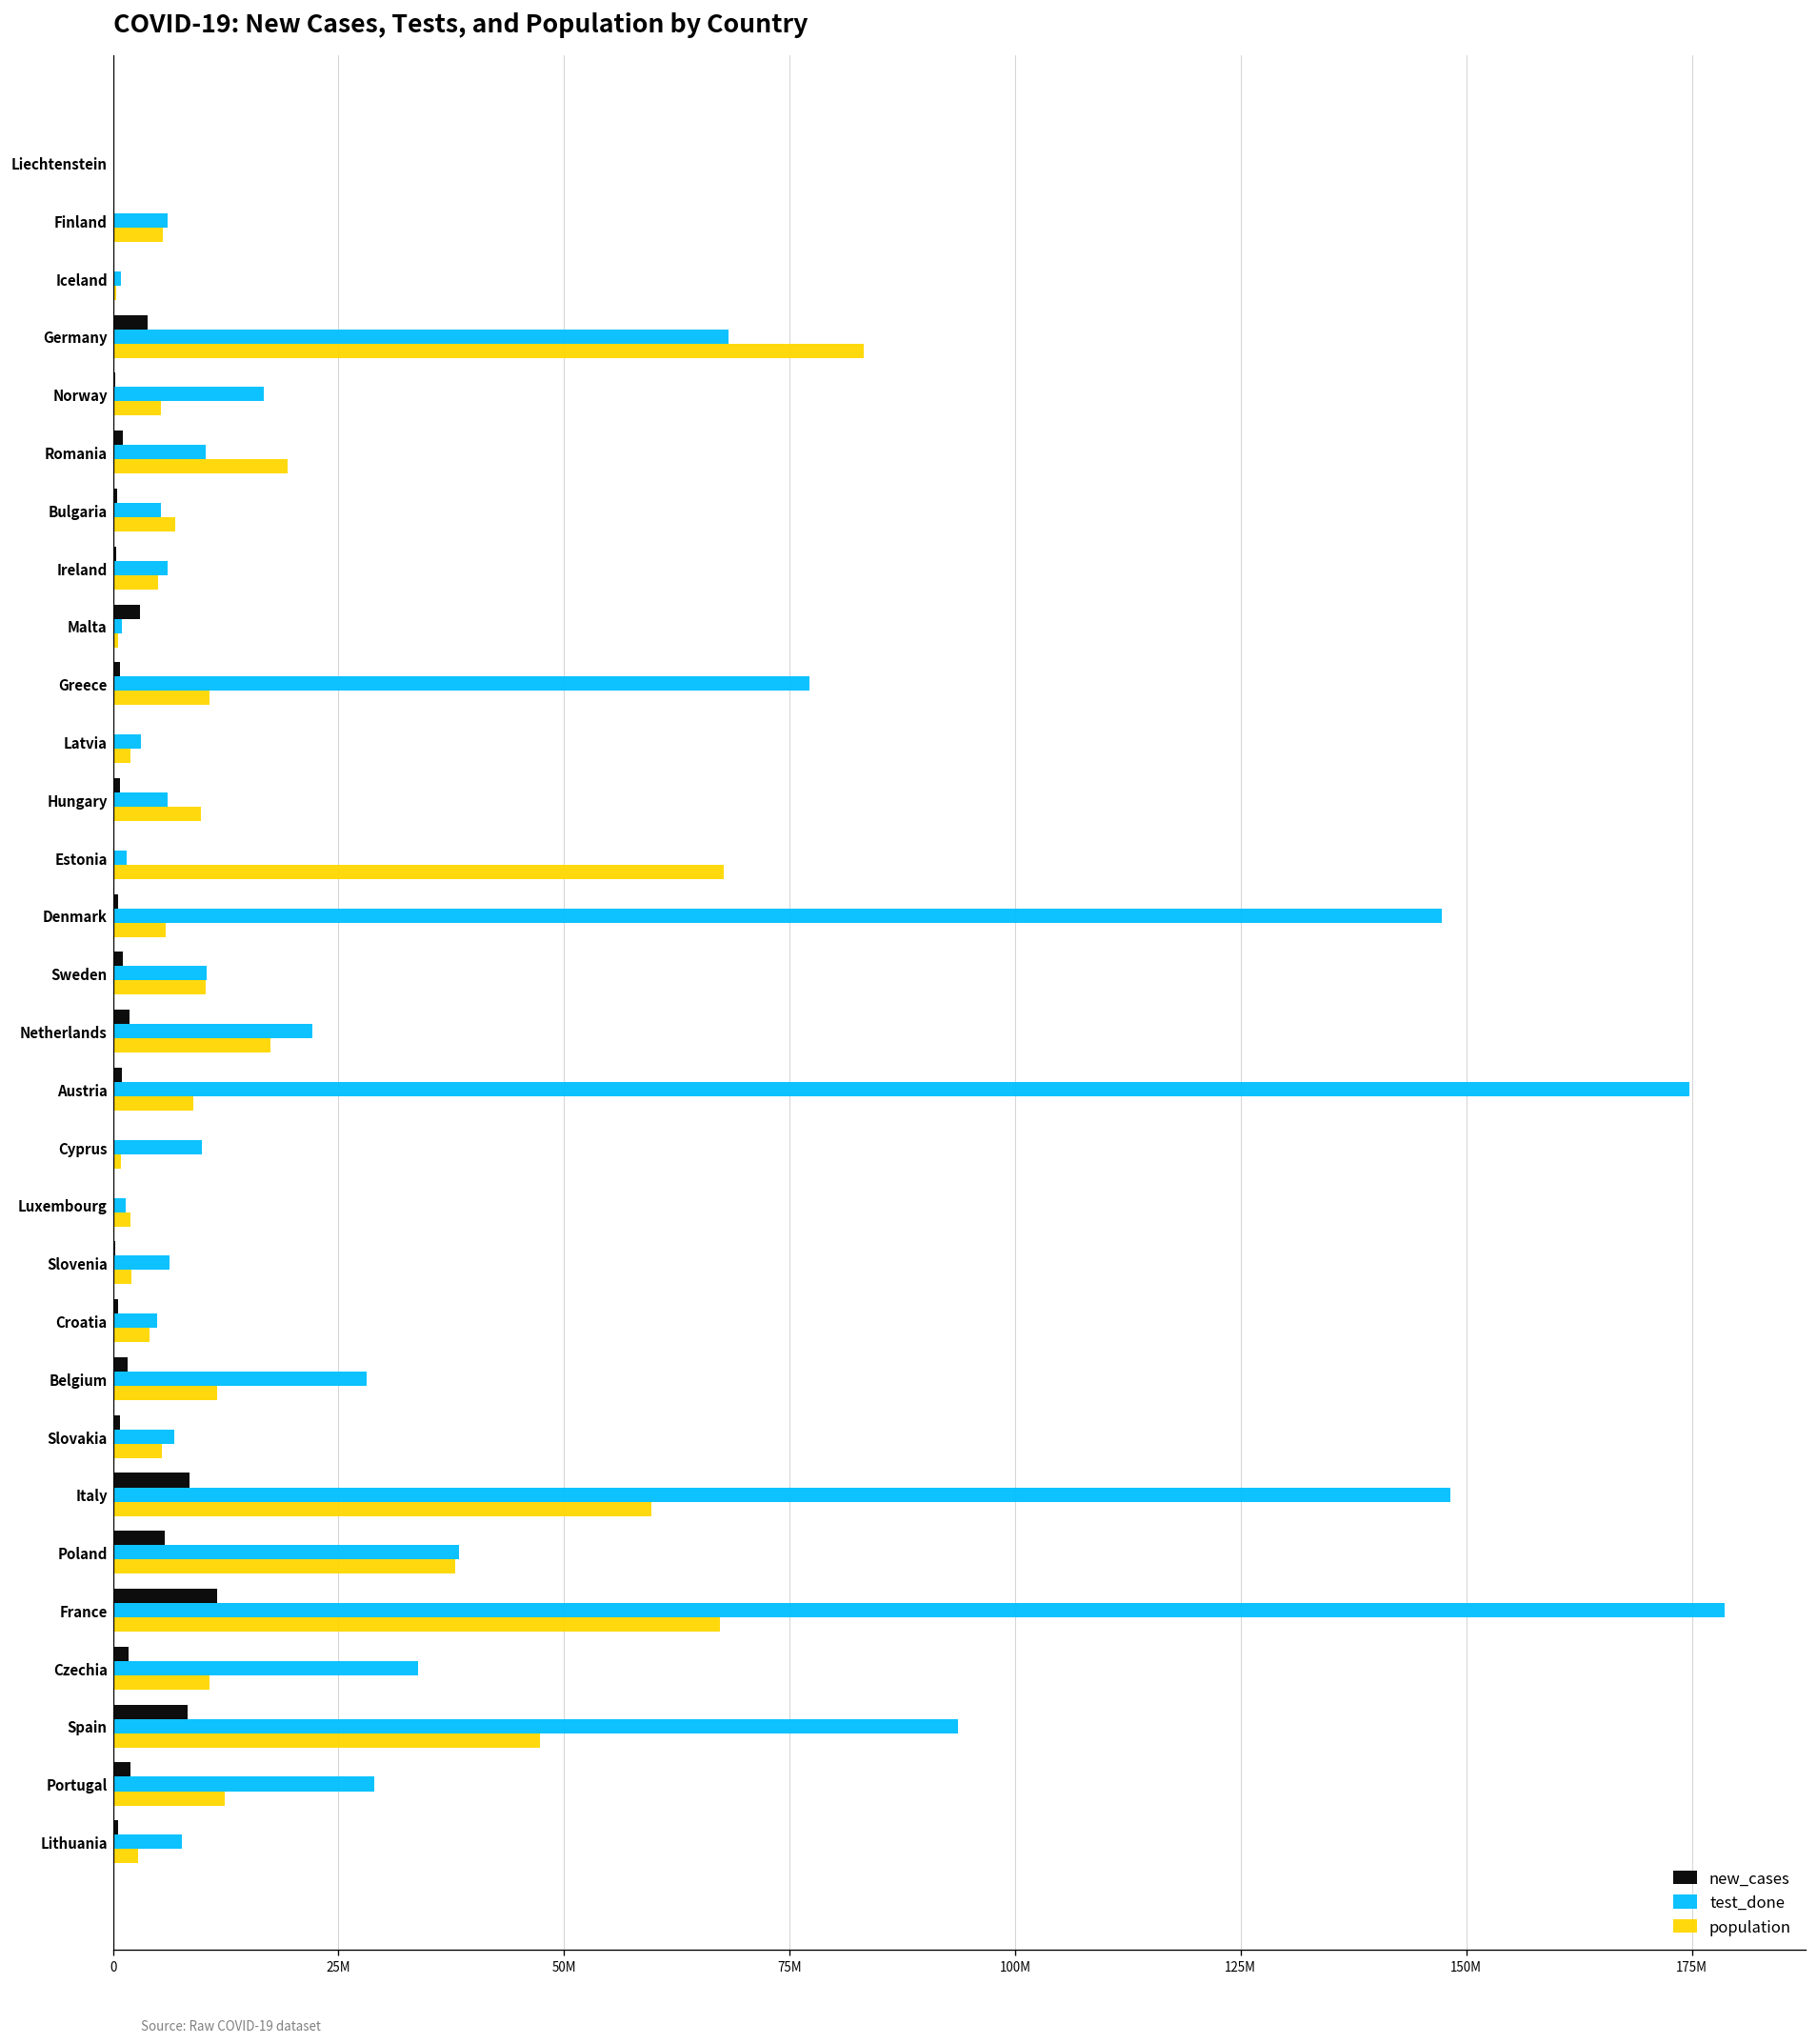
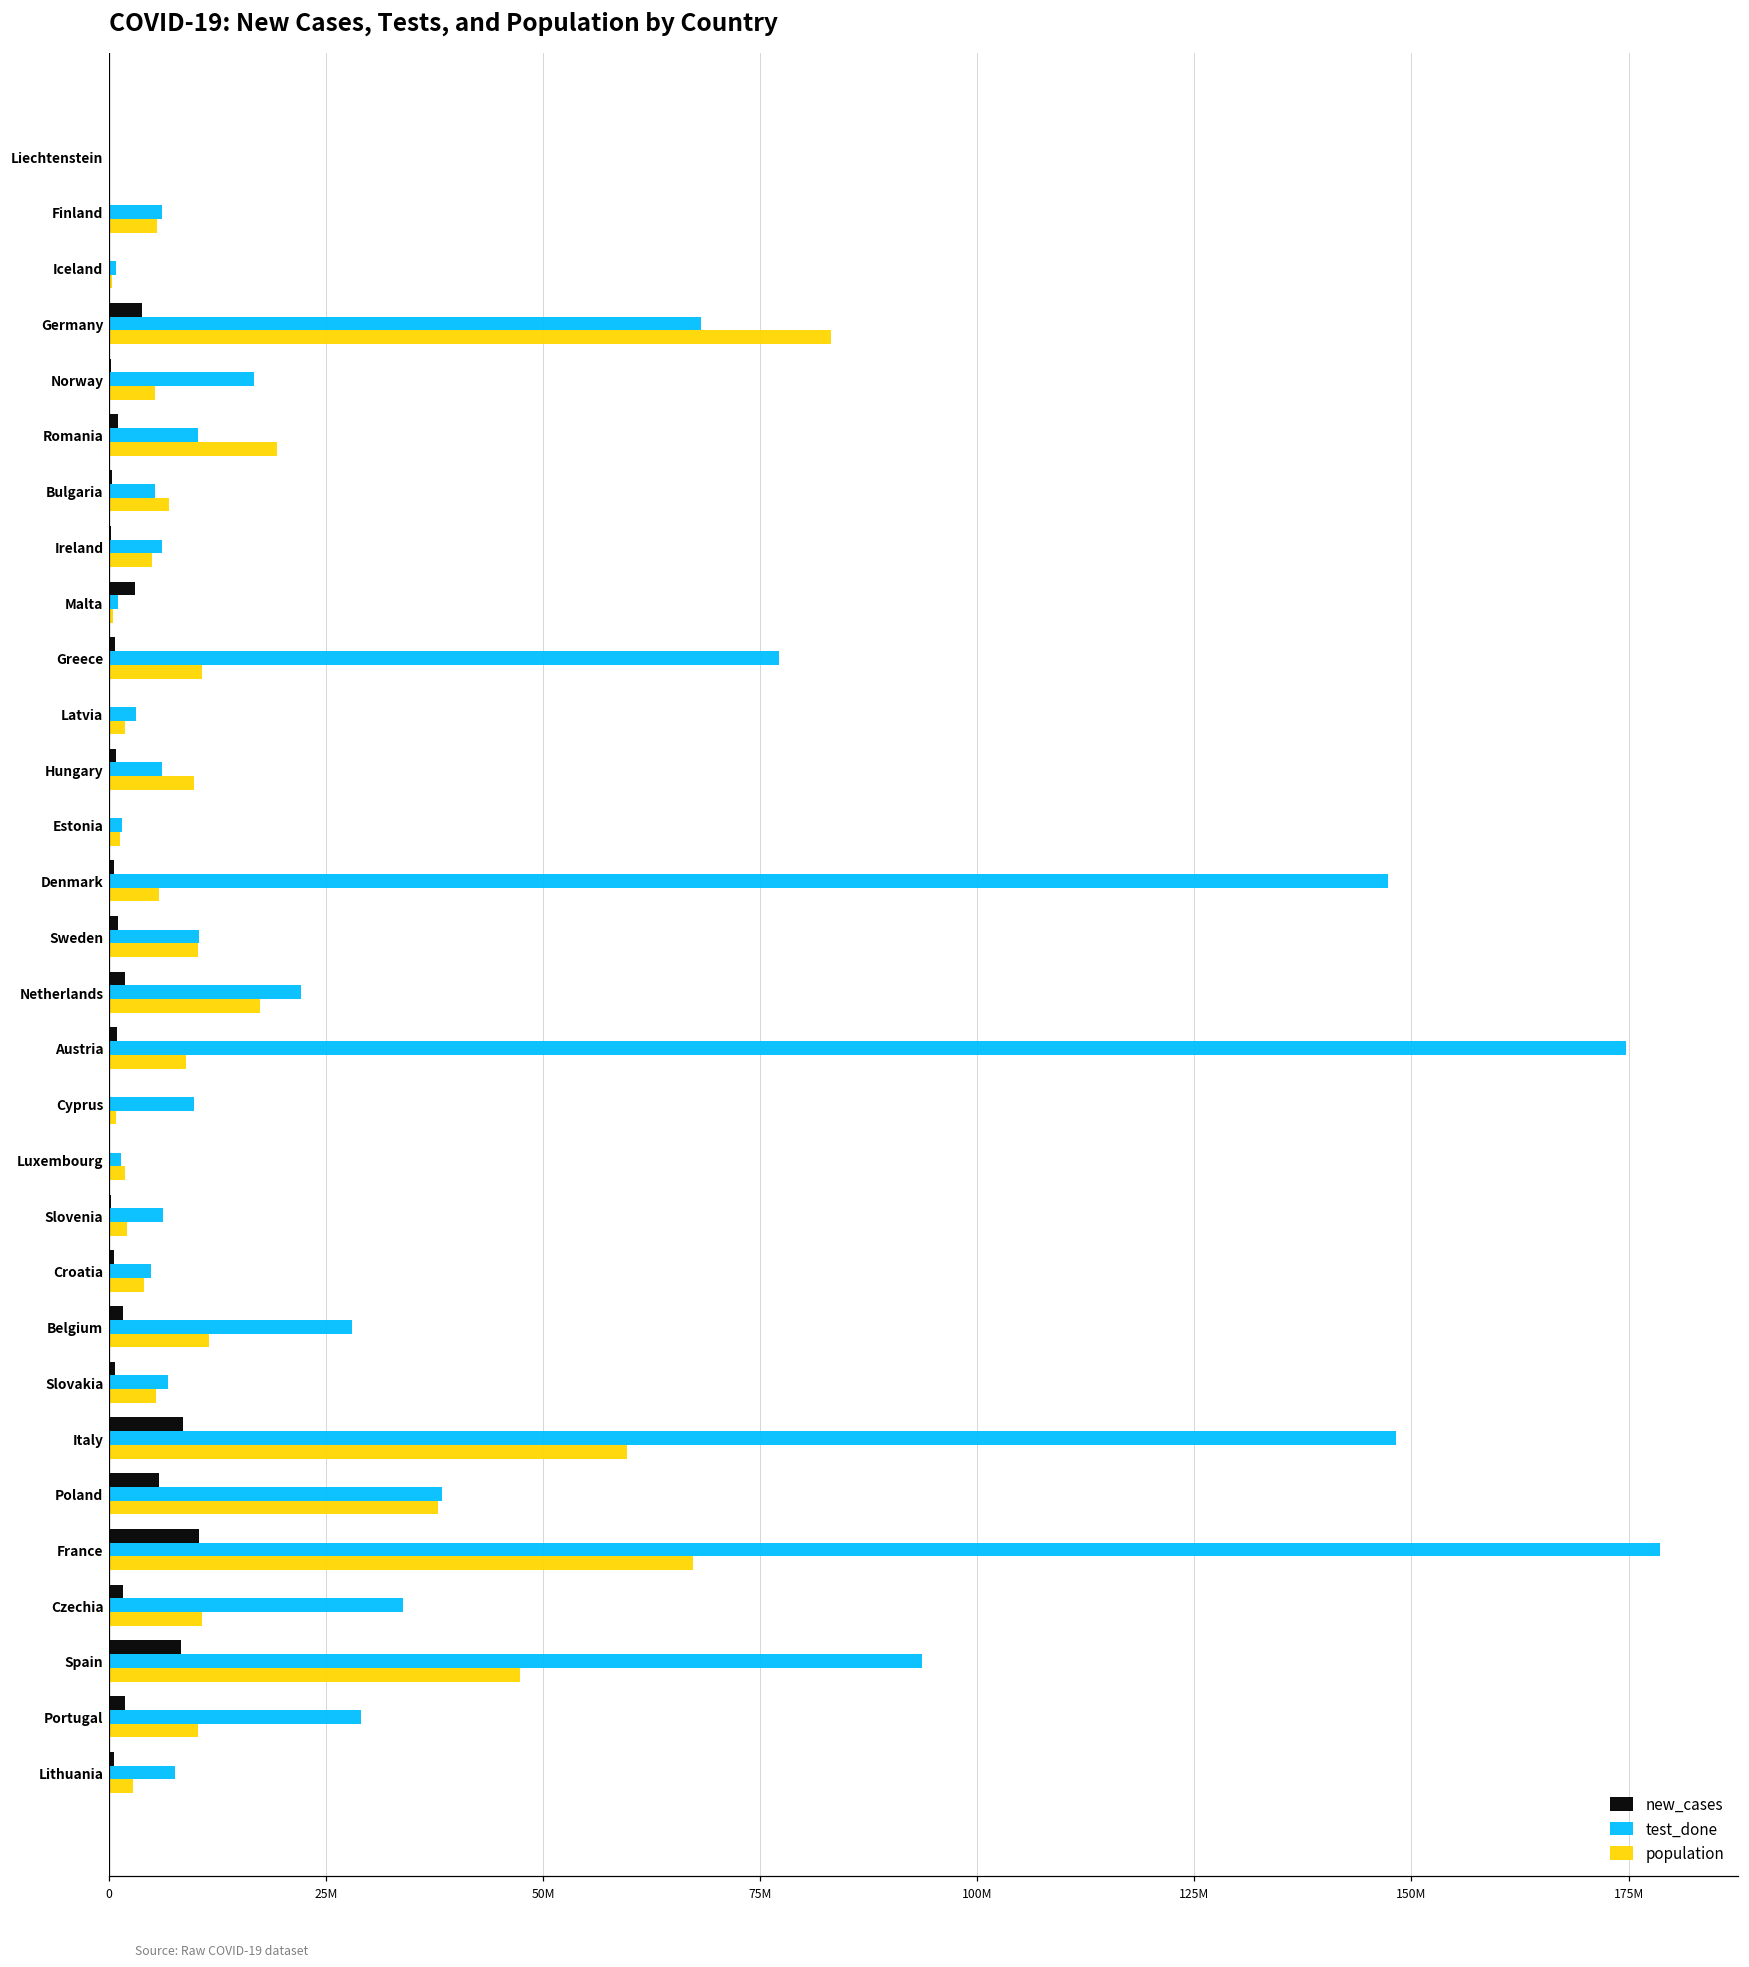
population, Estonia: 68000000 -> 1000000
new_cases, France: 12000000 -> 10000000
population, Portugal: 12000000 -> 10000000
